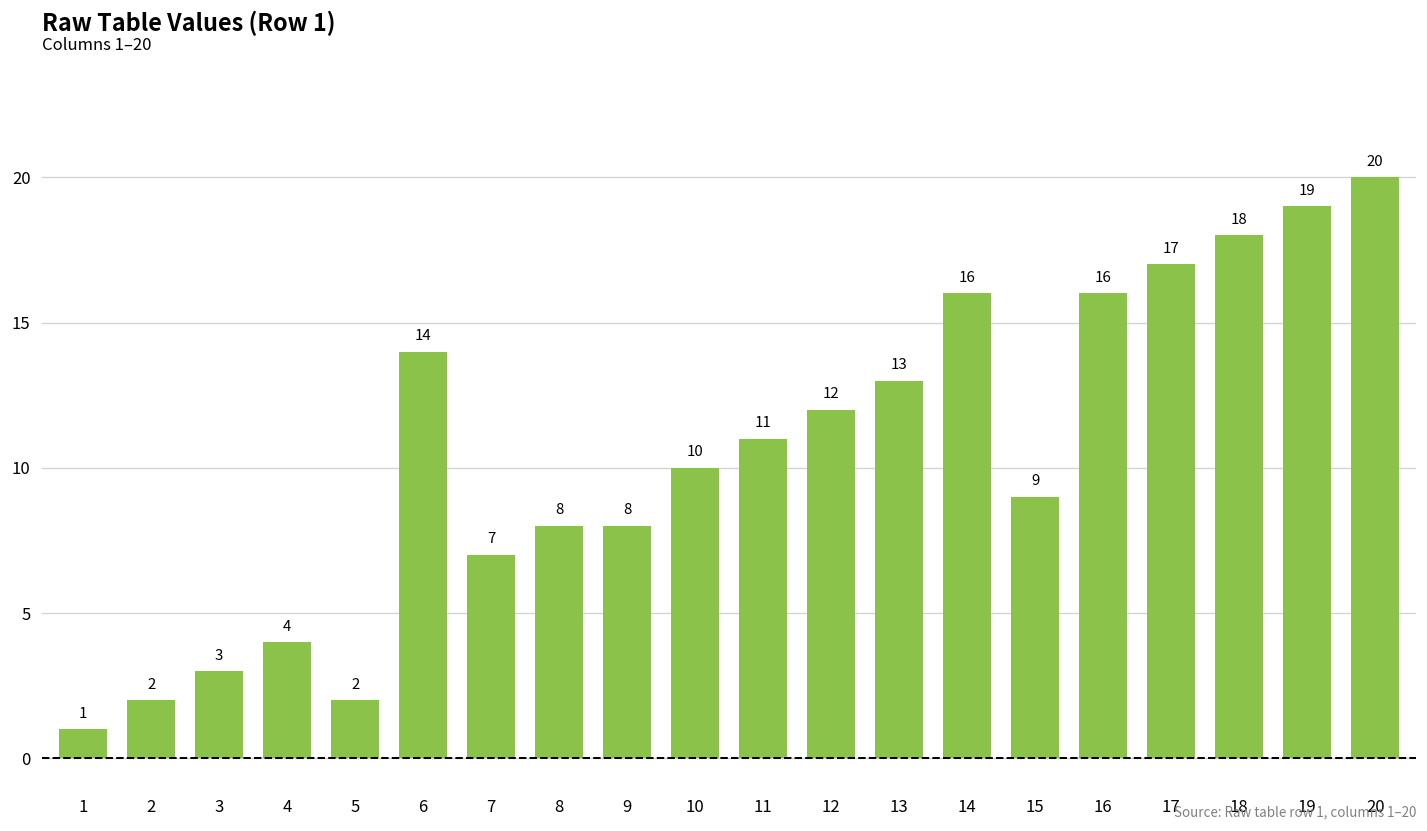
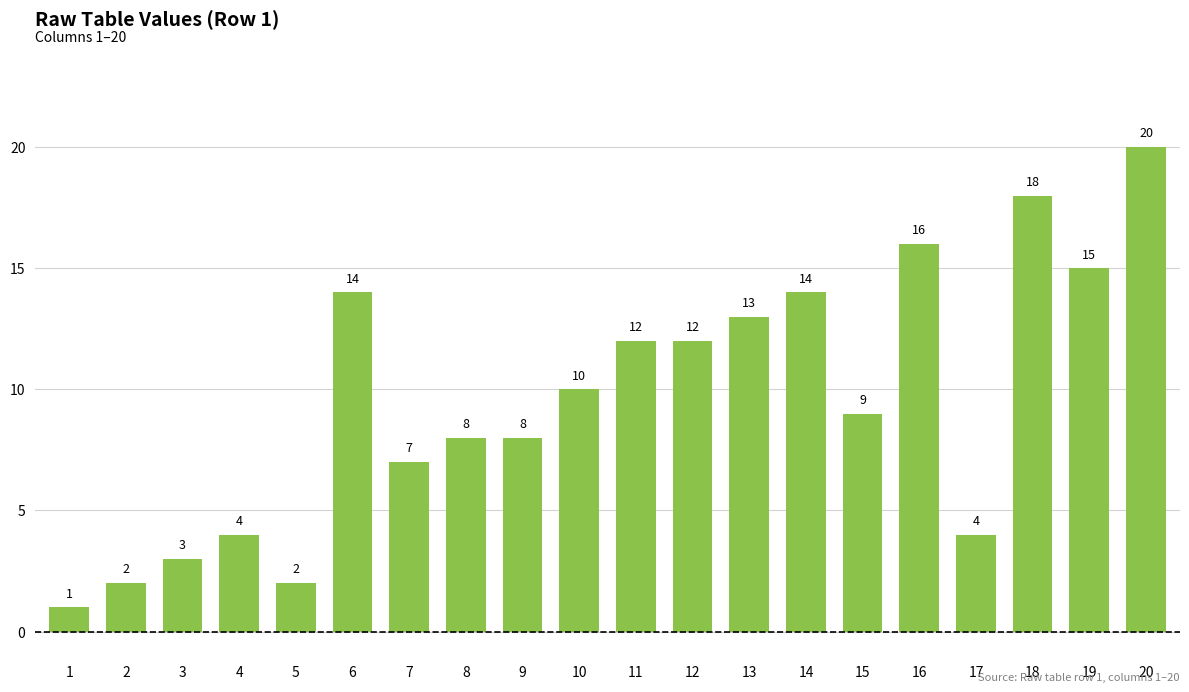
11: 11 -> 12
14: 16 -> 14
17: 17 -> 4
19: 19 -> 15
